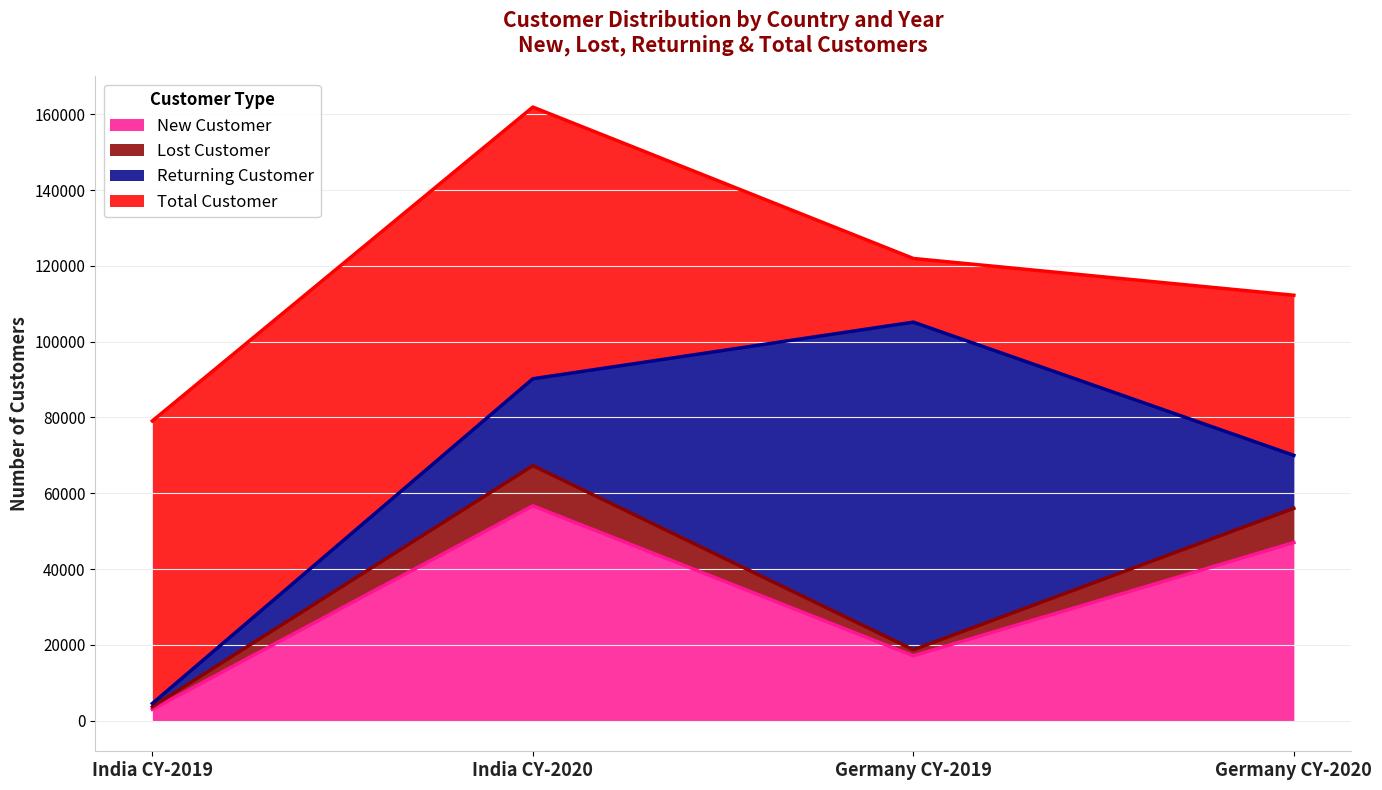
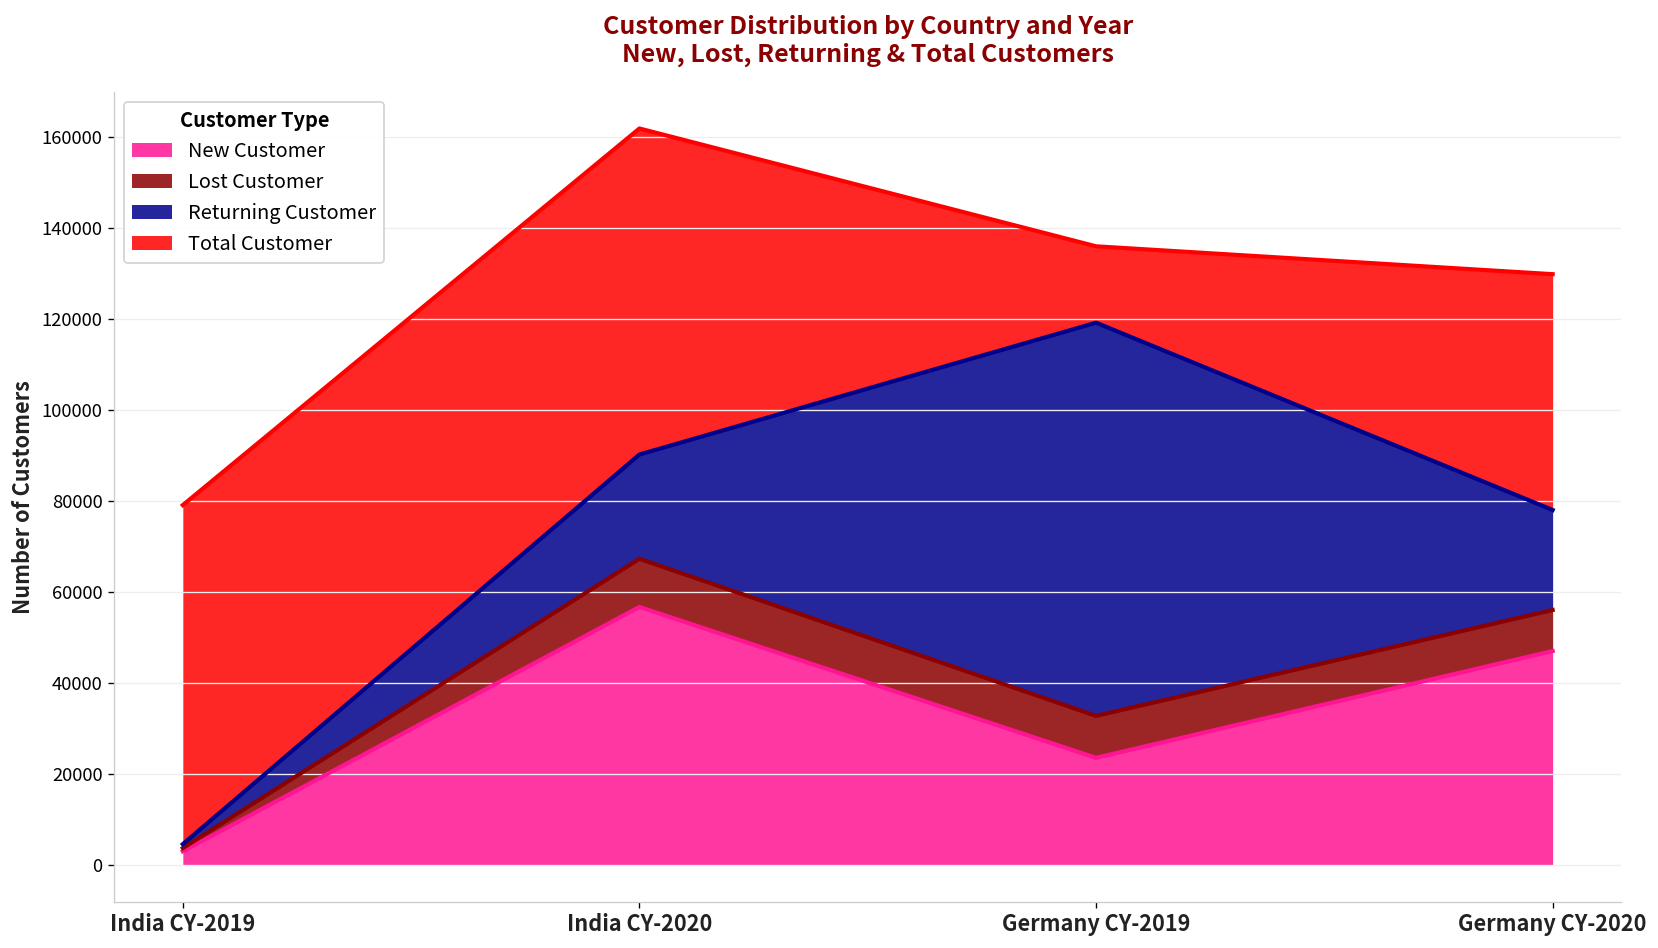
New Customer, Germany CY-2019: 17000 -> 24000
Lost Customer, Germany CY-2019: 2000 -> 9000
Returning Customer, Germany CY-2020: 14000 -> 22000
Total Customer, Germany CY-2020: 42000 -> 52000
